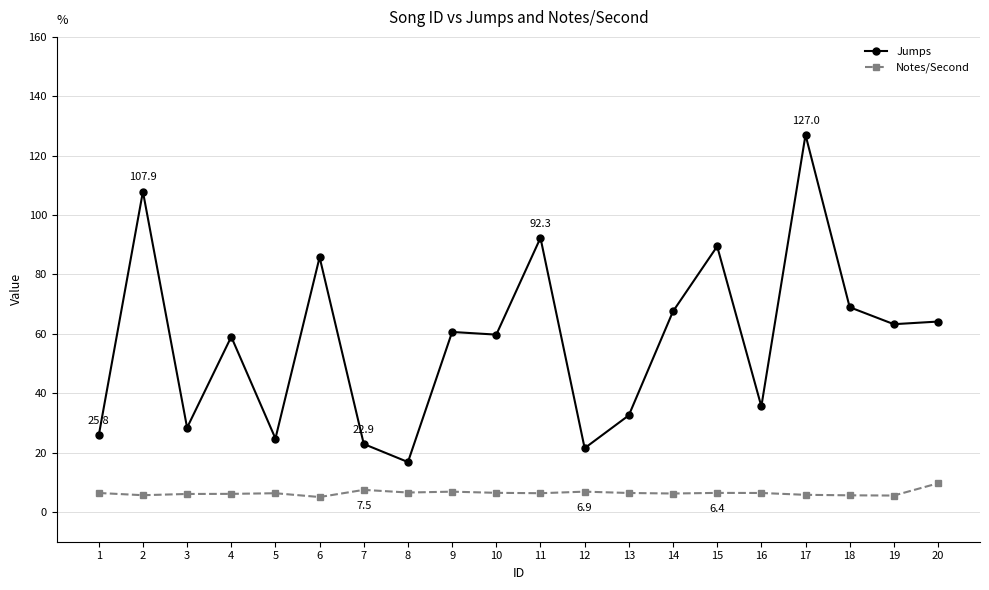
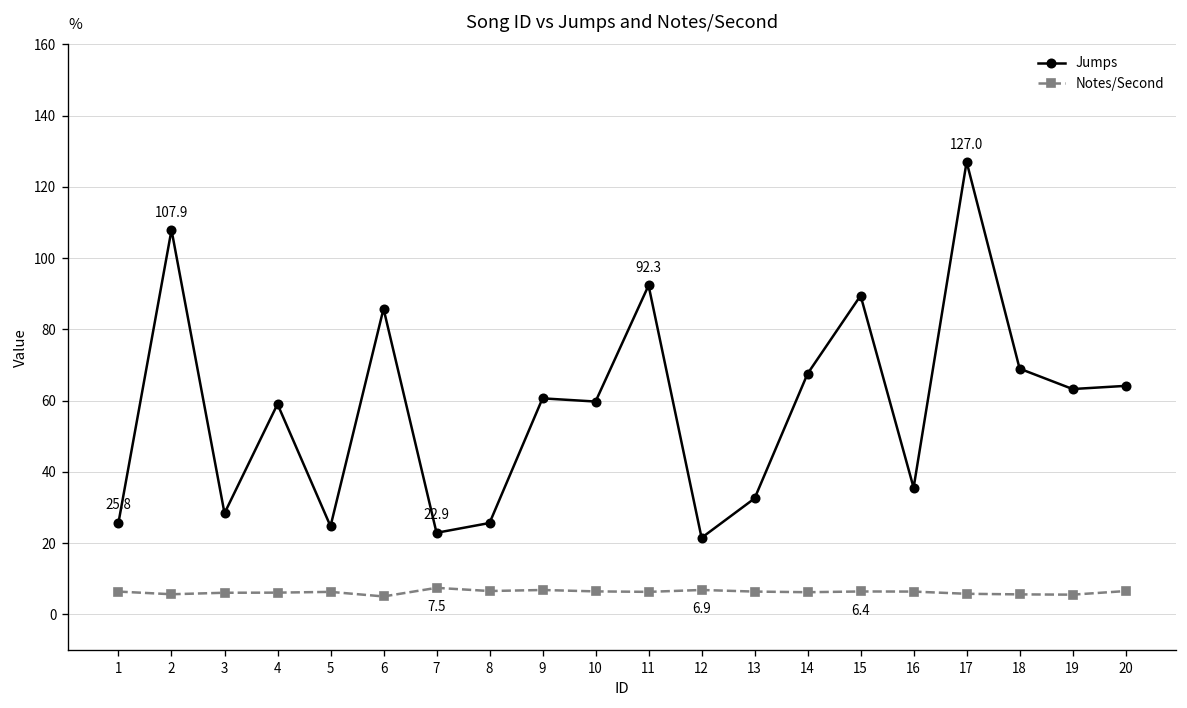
Jumps, 8: 17 -> 26
Notes/Second, 20: 10 -> 7
